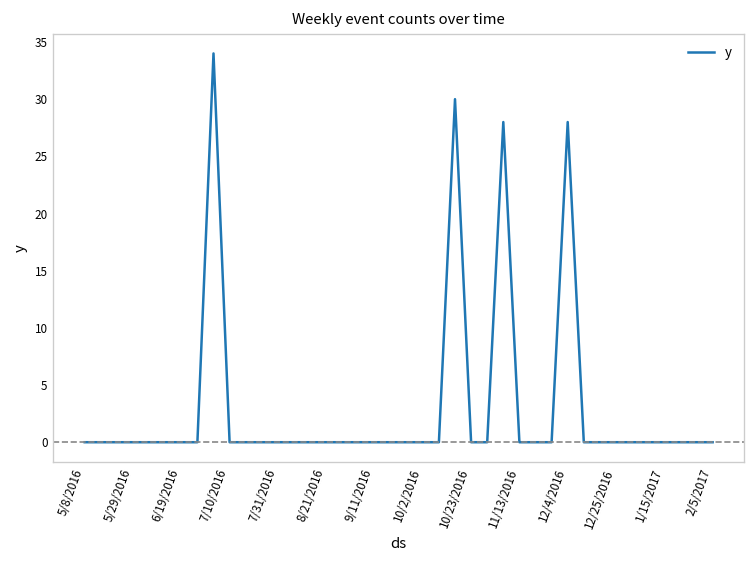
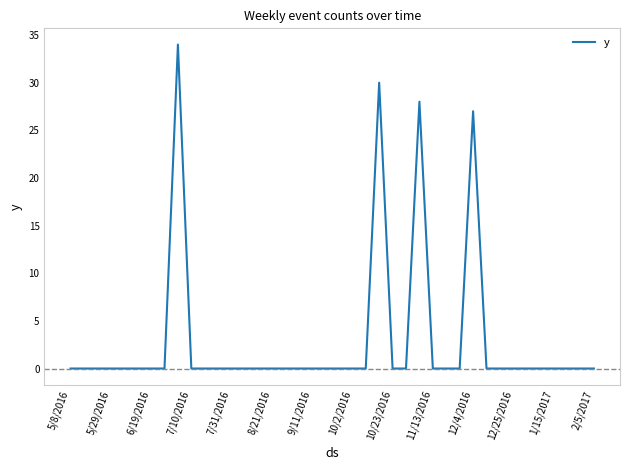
12/4/2016: 28 -> 27
